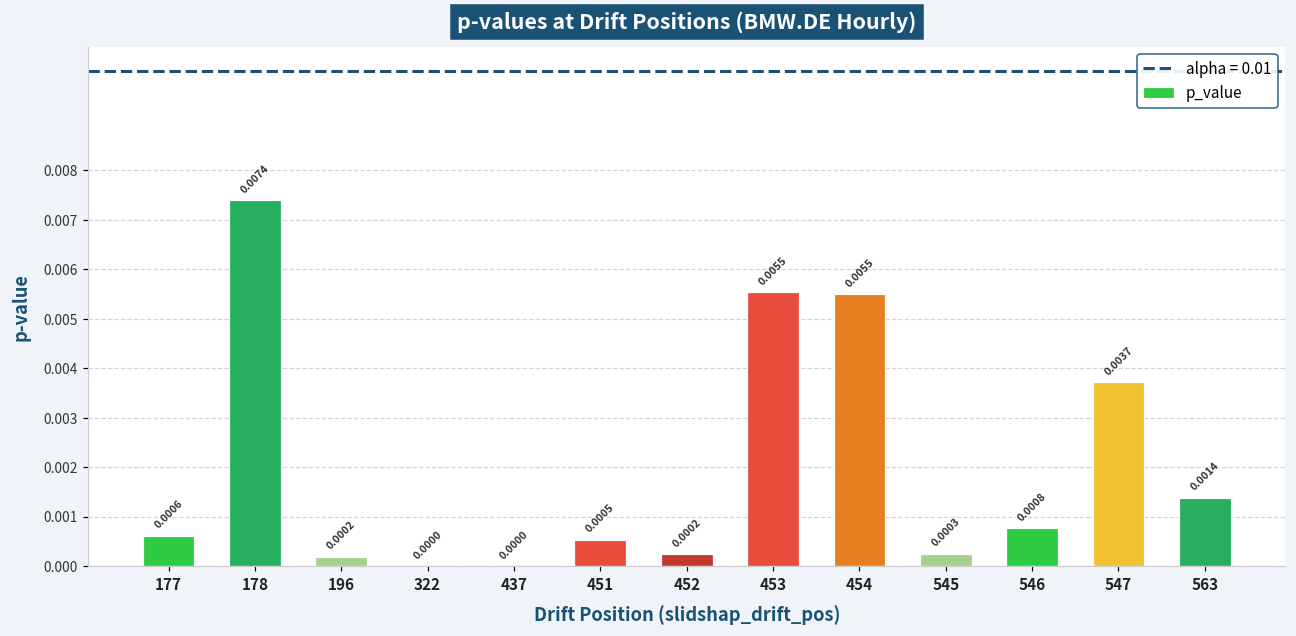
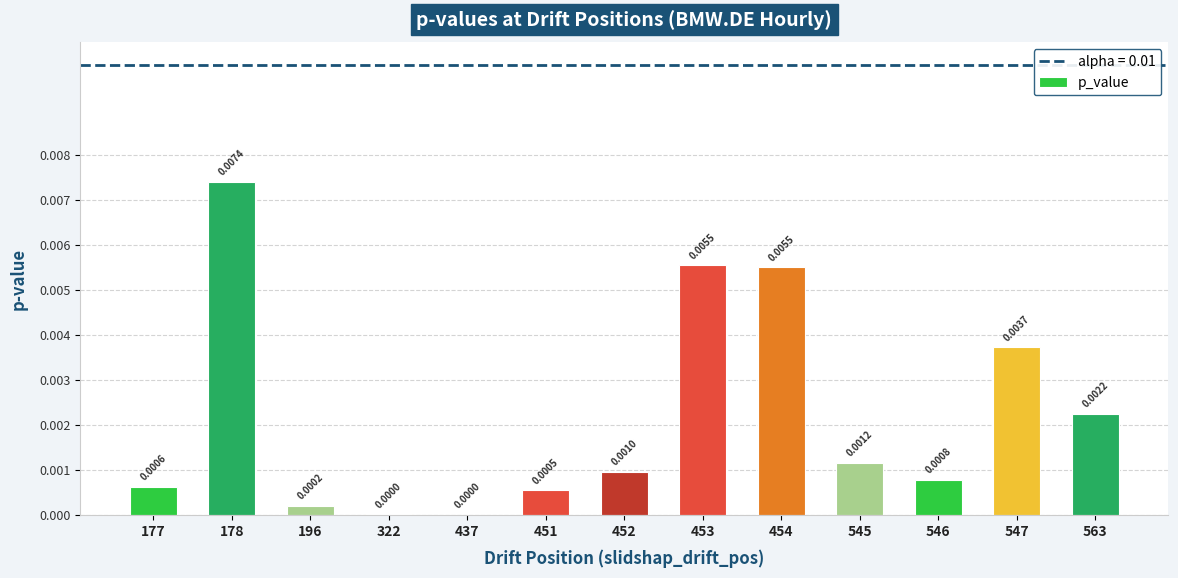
452: 0.0002 -> 0.0010
545: 0.0003 -> 0.0012
563: 0.0014 -> 0.0022
